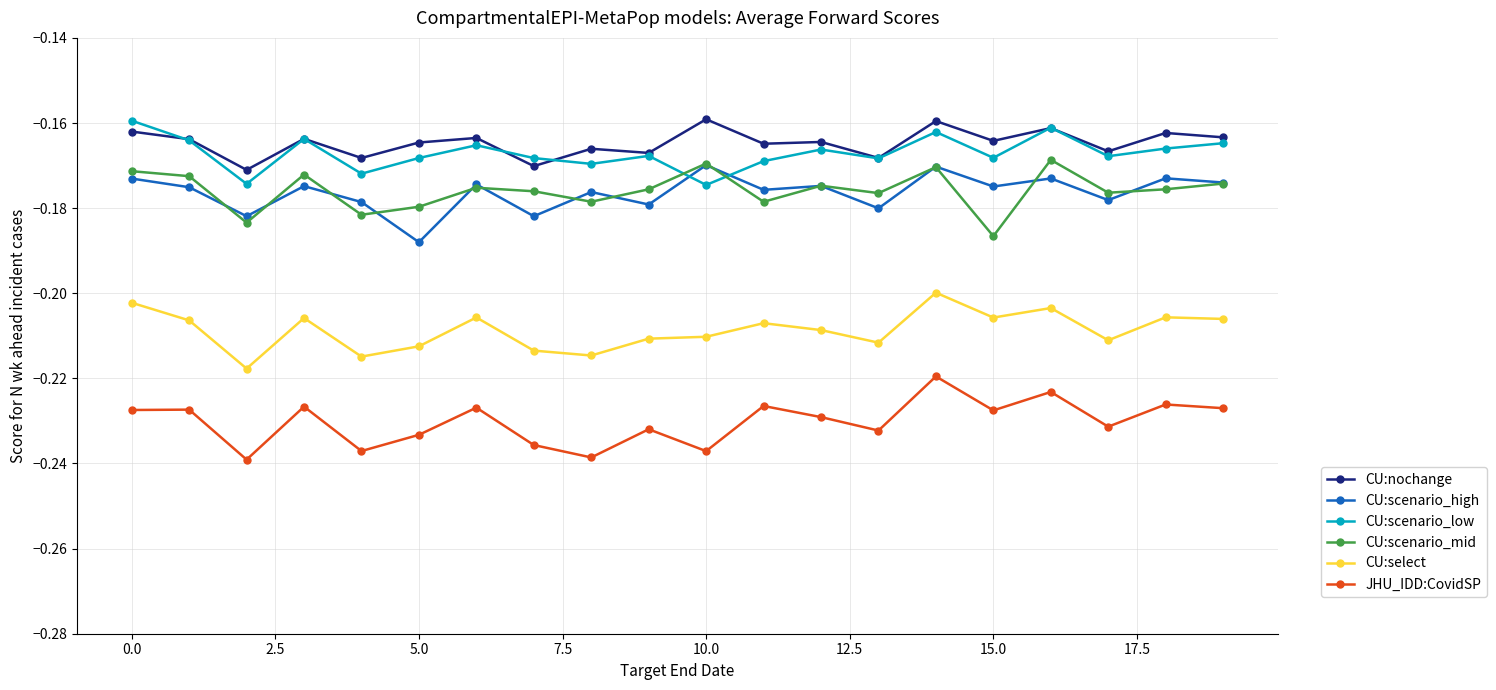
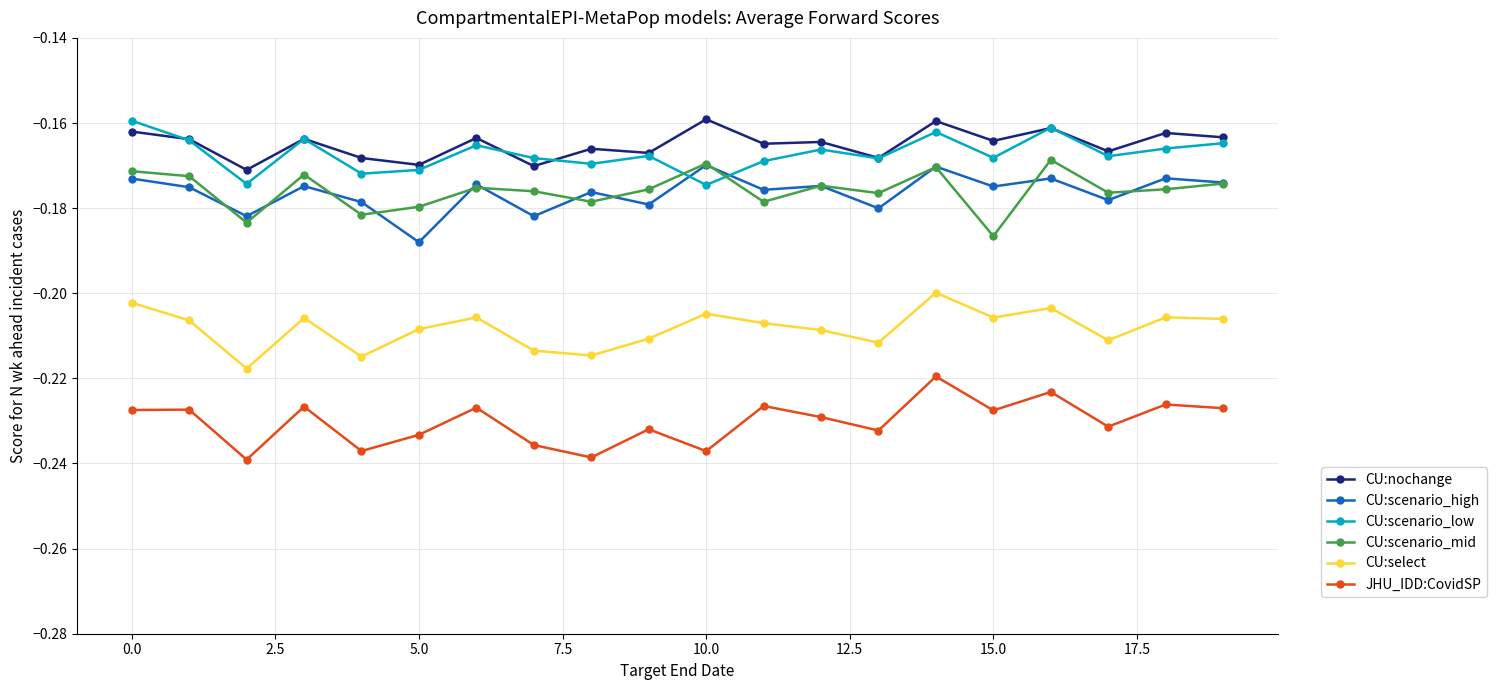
CU:nochange, 5.0: -0.165 -> -0.170
CU:scenario_low, 5.0: -0.168 -> -0.171
CU:select, 5.0: -0.212 -> -0.208
CU:select, 10.0: -0.210 -> -0.205
